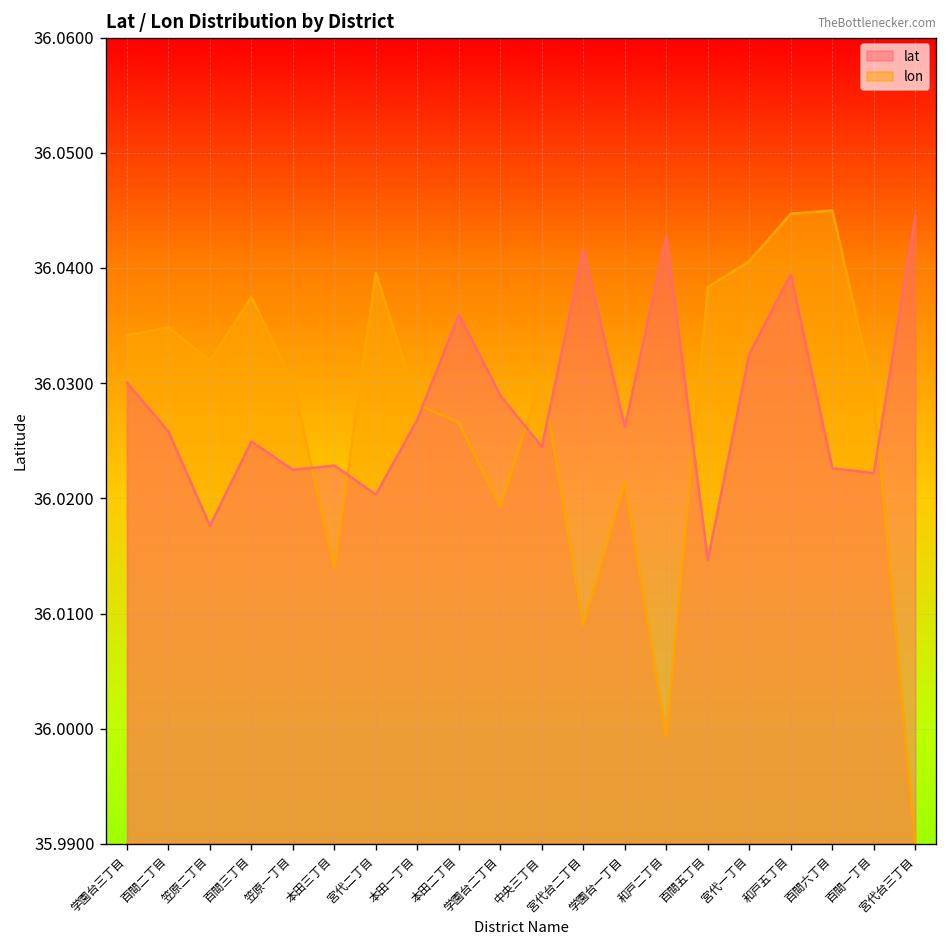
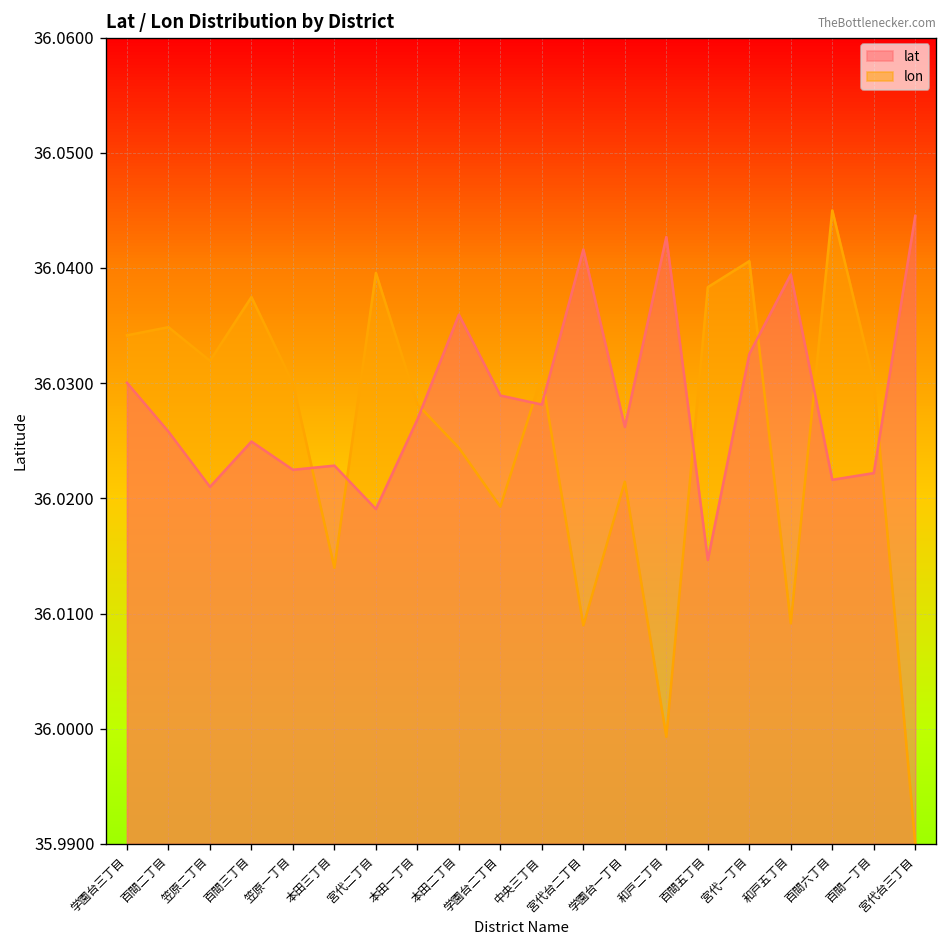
lat, 笠原二丁目: 36.018 -> 36.021
lat, 宮代二丁目: 36.020 -> 36.019
lon, 本田二丁目: 36.027 -> 36.024
lat, 中央三丁目: 36.024 -> 36.028
lon, 和戸五丁目: 36.045 -> 36.009
lat, 百間六丁目: 36.023 -> 36.022
lon, 百間一丁目: 36.029 -> 36.030
